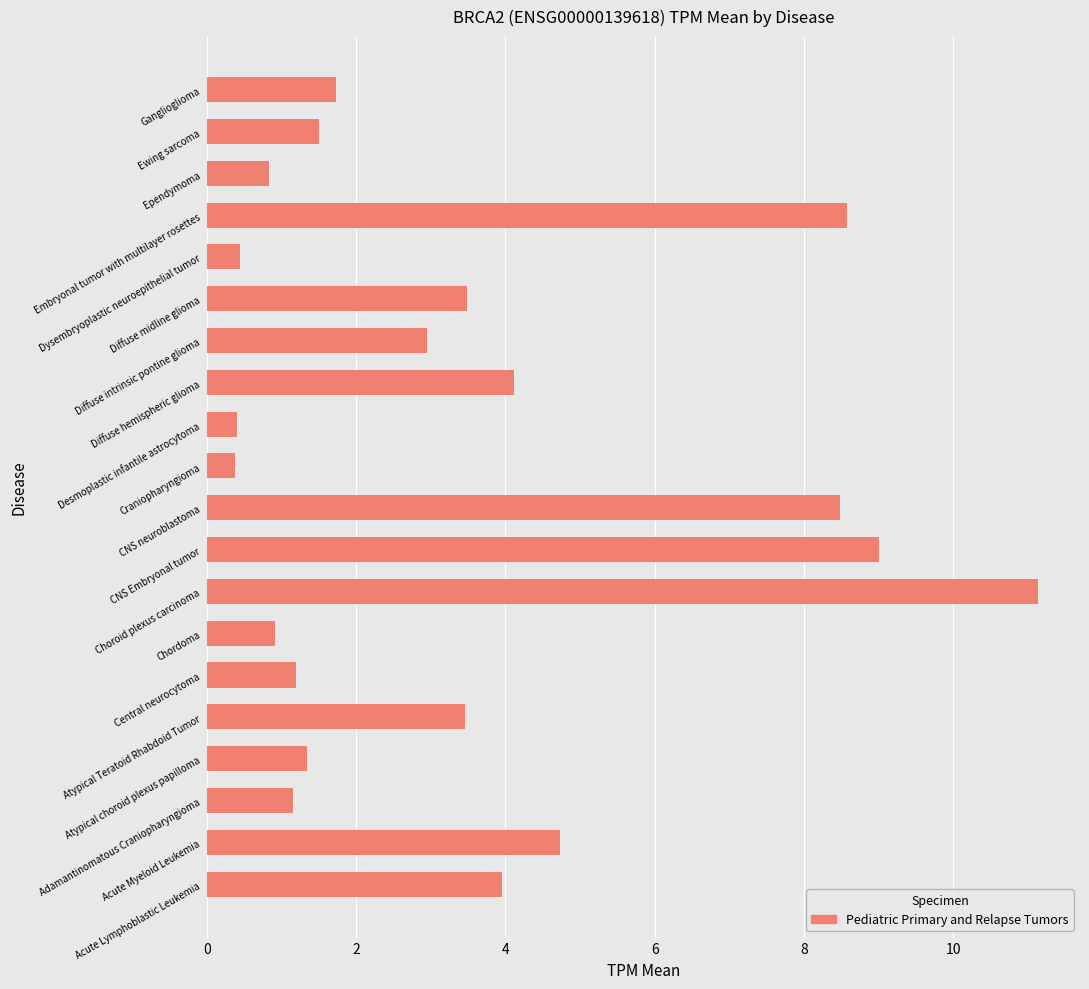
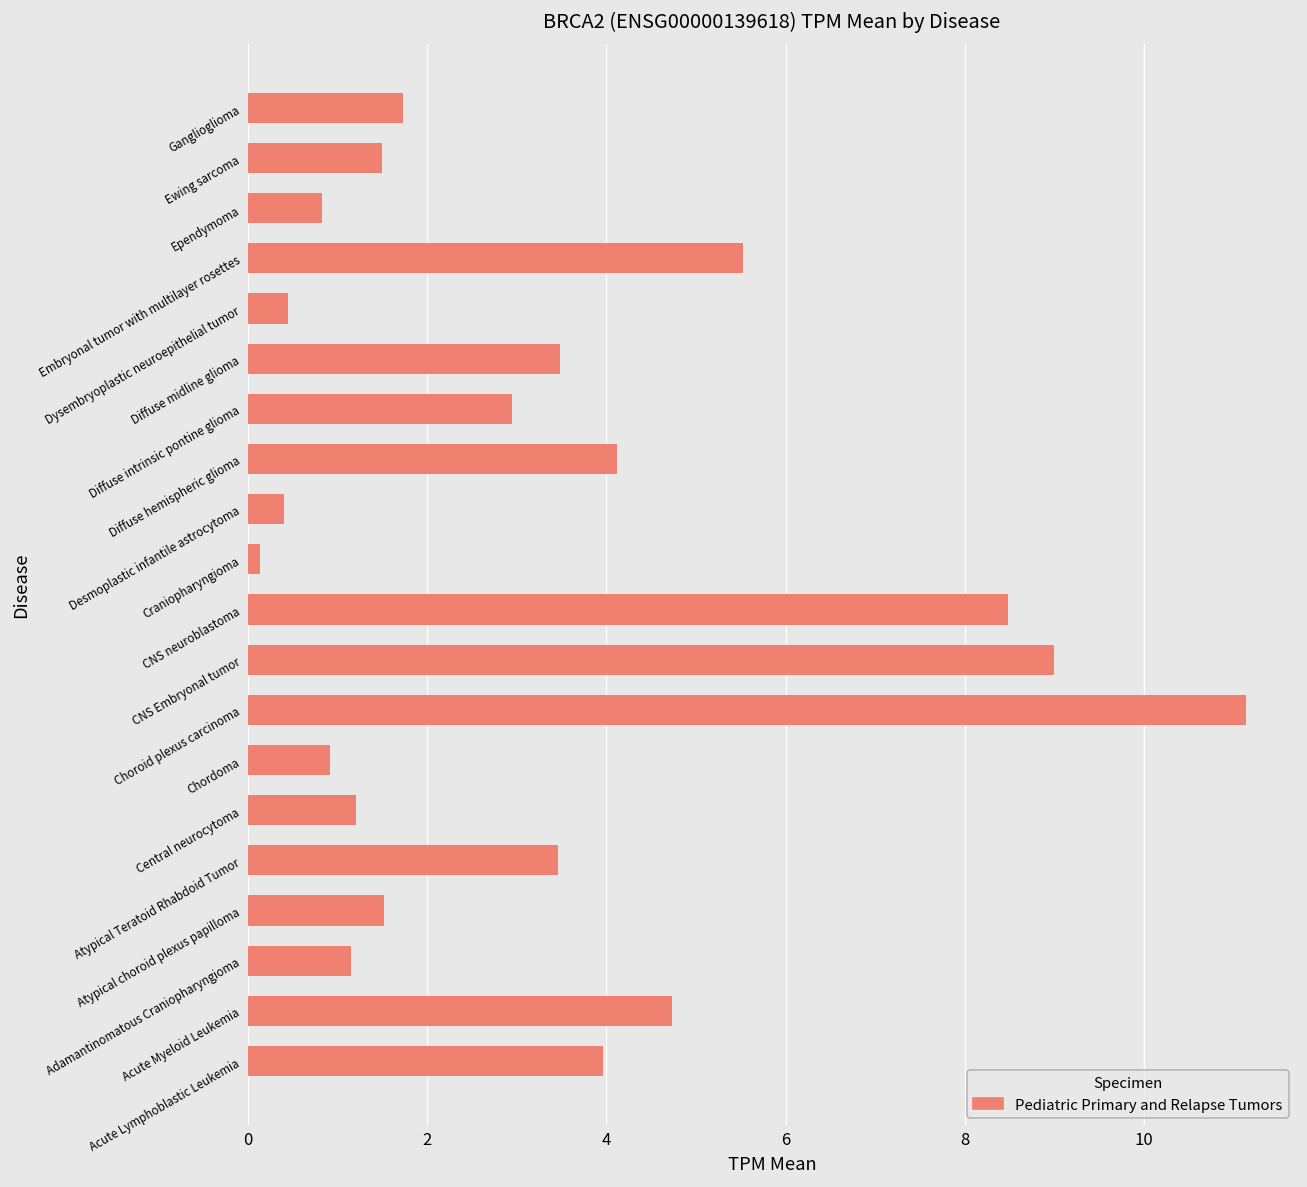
Embryonal tumor with multilayer rosettes: 8.6 -> 5.5
Craniopharyngioma: 0.4 -> 0.1
Atypical choroid plexus papilloma: 1.3 -> 1.5
